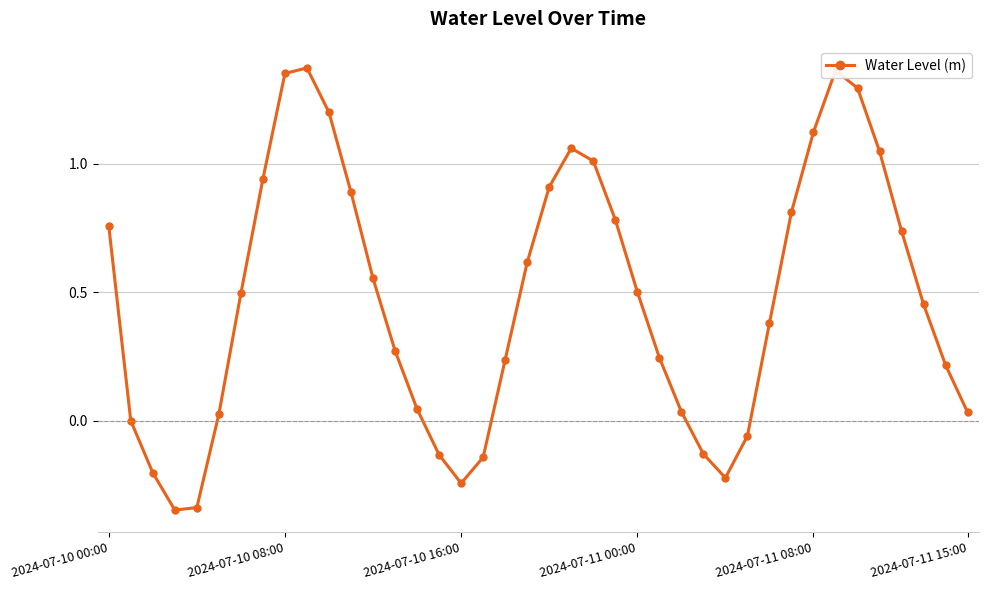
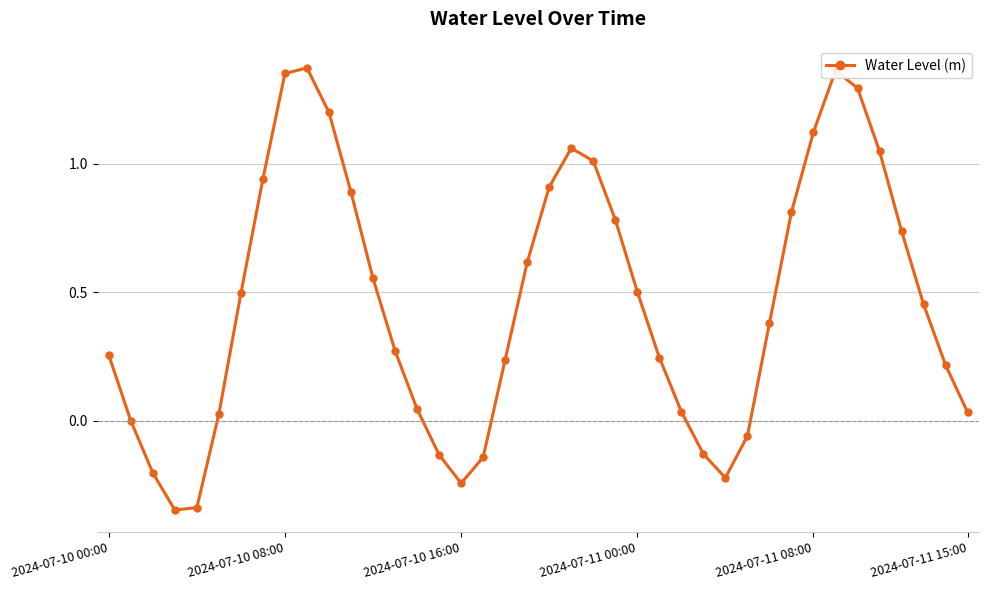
2024-07-10 00:00: 0.76 -> 0.26
